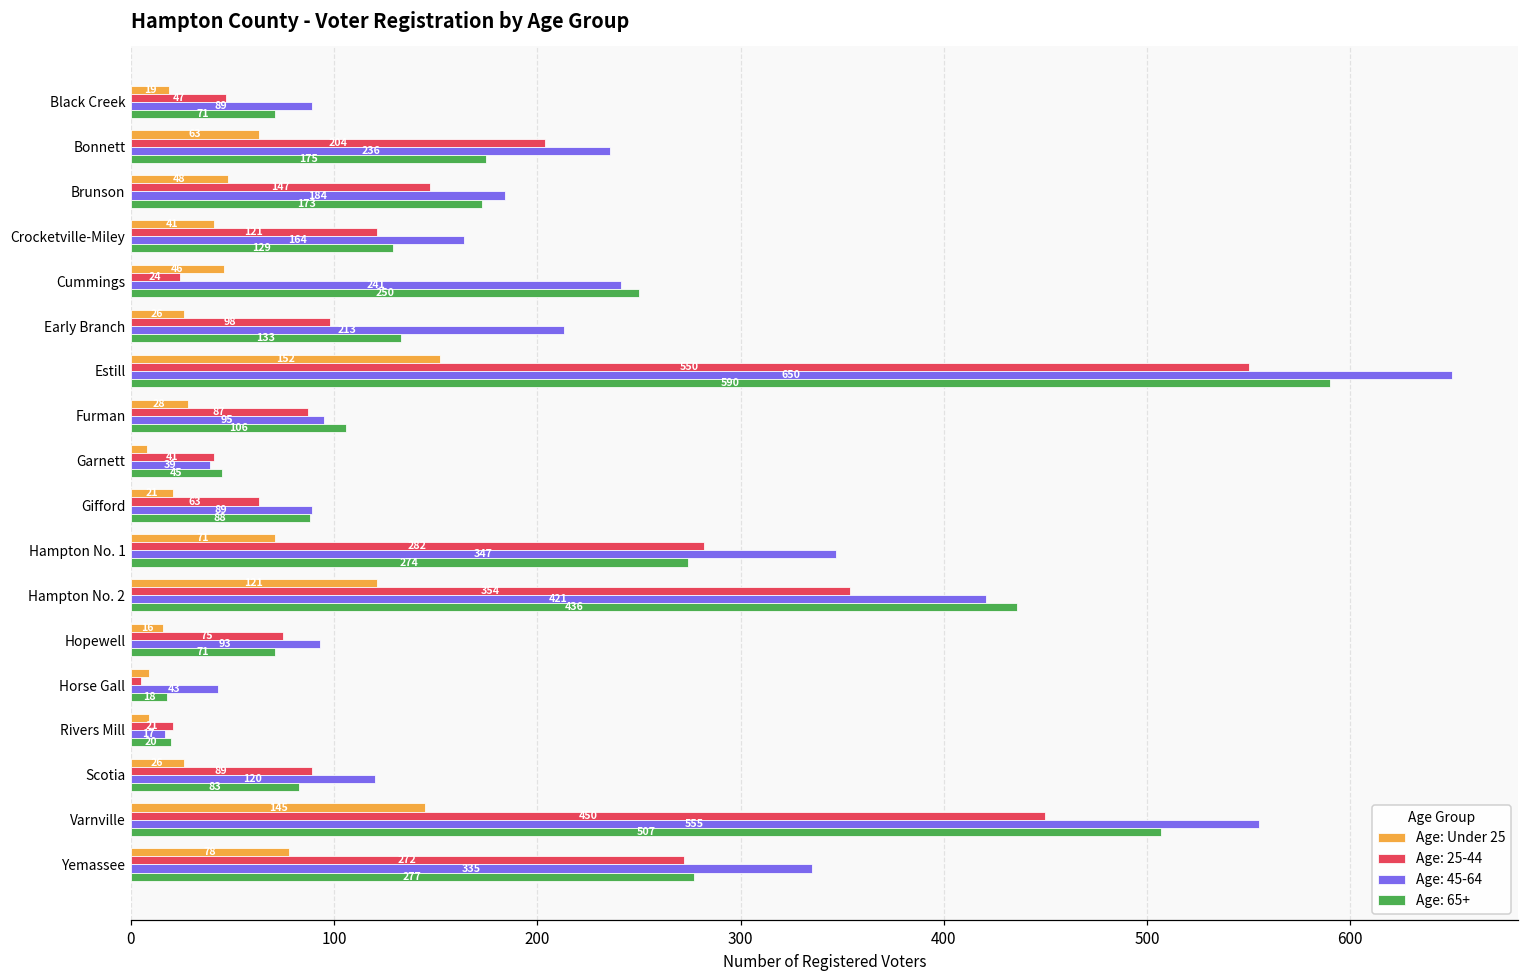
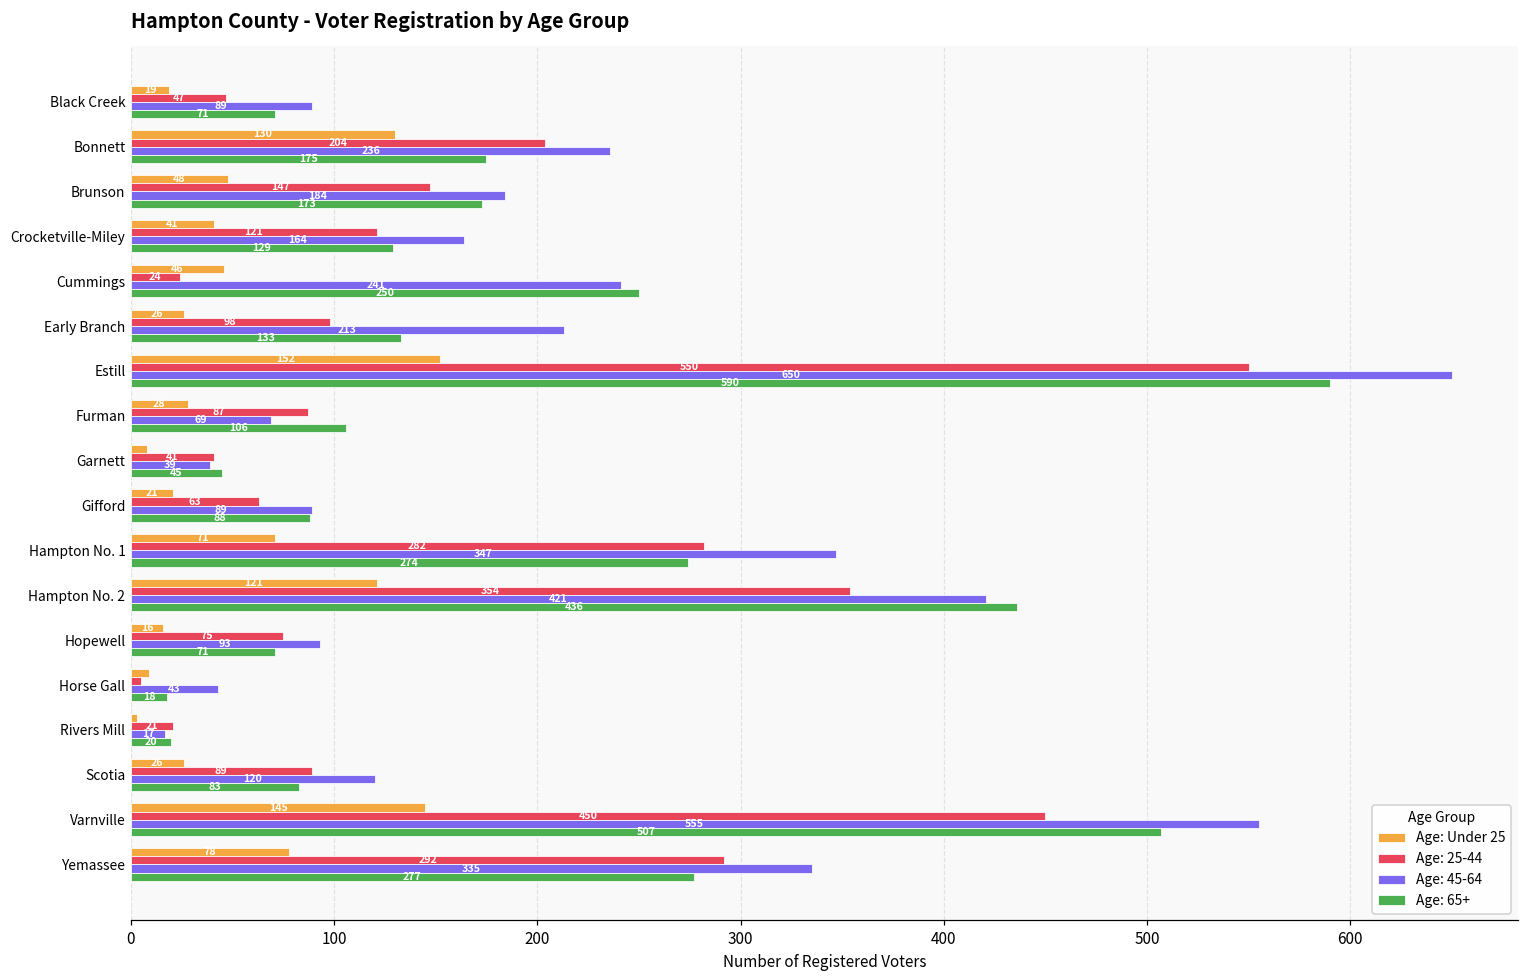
Age: Under 25, Bonnett: 63 -> 130
Age: 45-64, Furman: 95 -> 69
Age: Under 25, Rivers Mill: 9 -> 3
Age: 25-44, Yemassee: 272 -> 292
